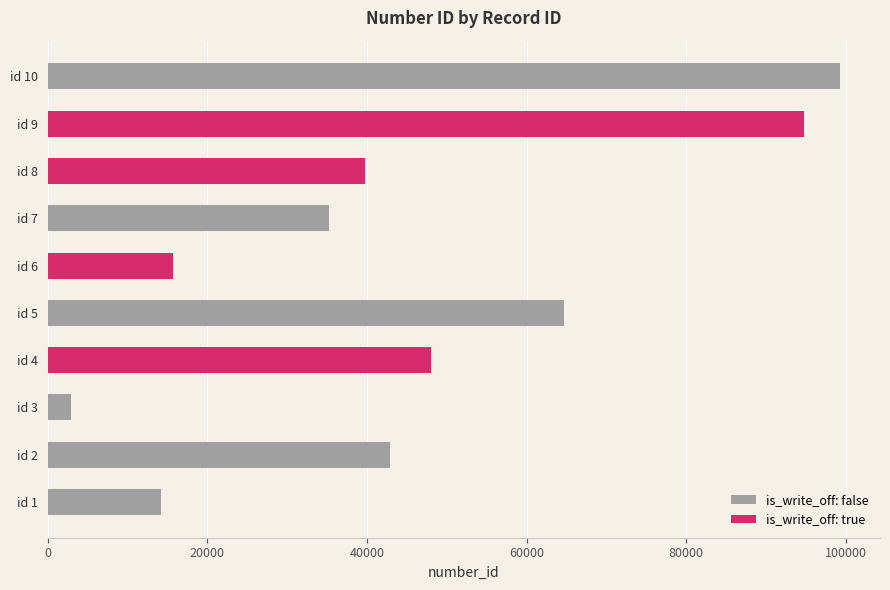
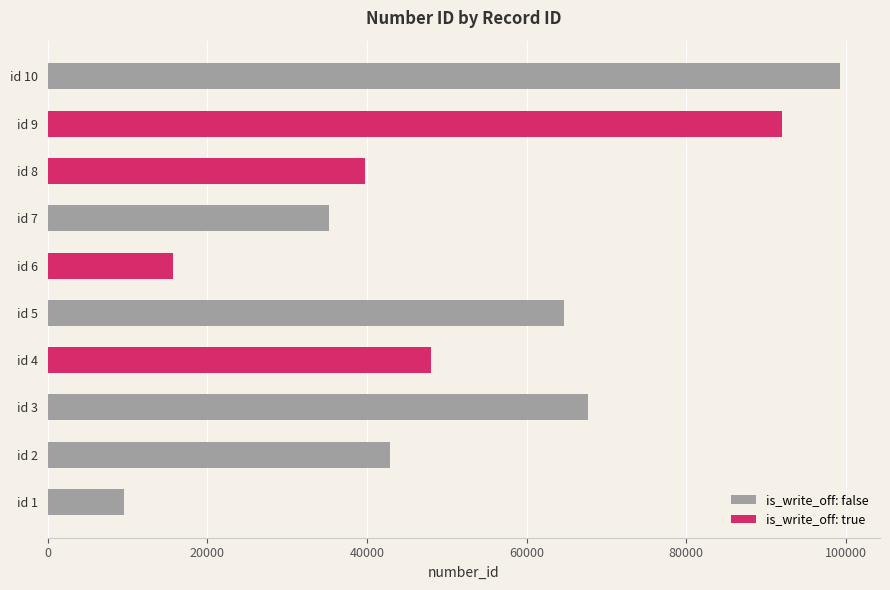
id 9: 95000 -> 92000
id 3: 3000 -> 68000
id 1: 14000 -> 10000
